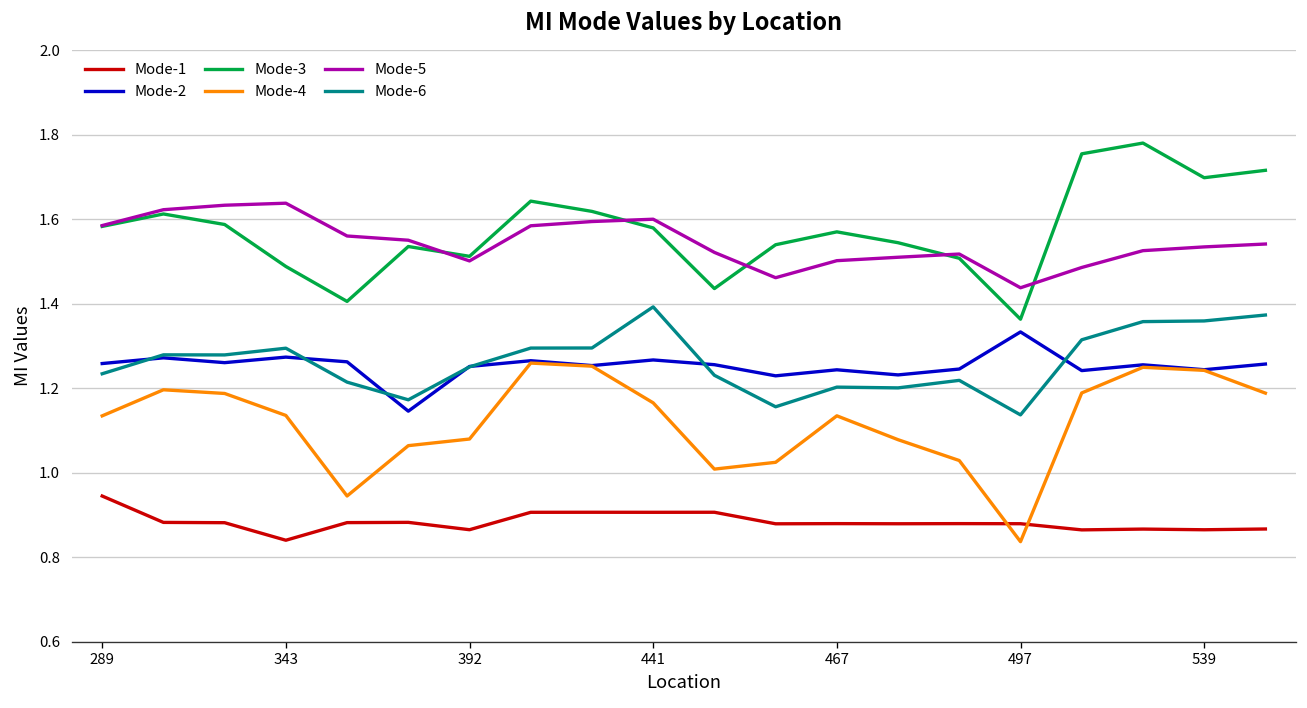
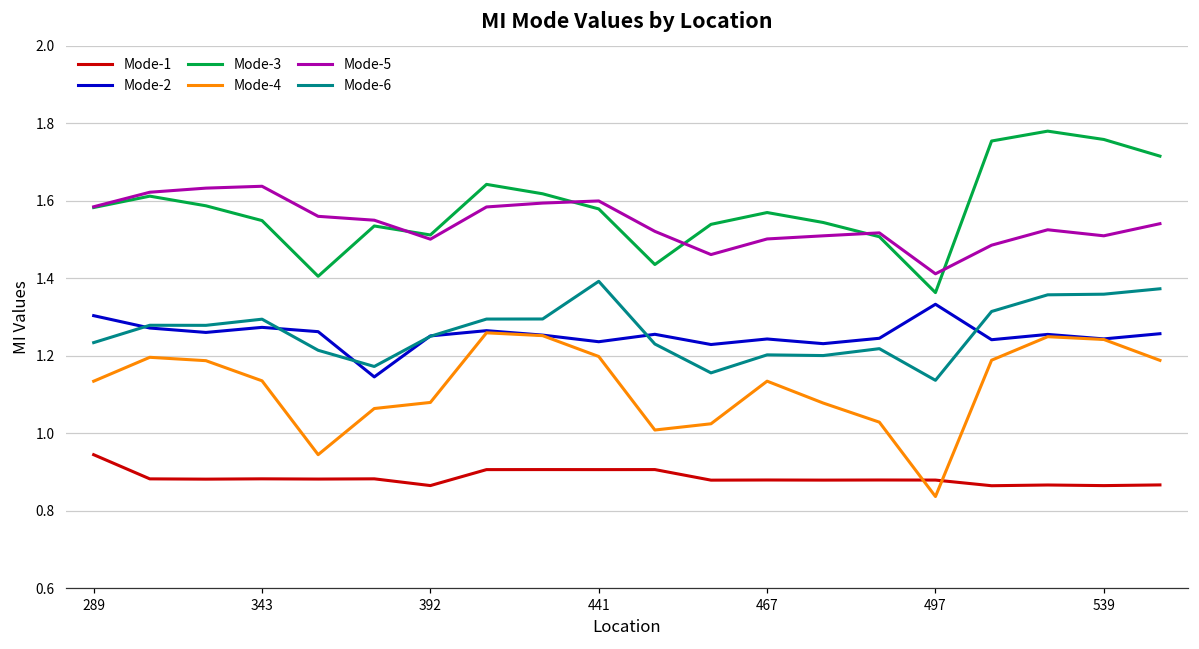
Mode-2, 289: 1.26 -> 1.30
Mode-1, 343: 0.84 -> 0.88
Mode-3, 343: 1.49 -> 1.55
Mode-2, 441: 1.27 -> 1.24
Mode-4, 441: 1.17 -> 1.20
Mode-5, 497: 1.44 -> 1.41
Mode-3, 539: 1.70 -> 1.76
Mode-5, 539: 1.53 -> 1.51
